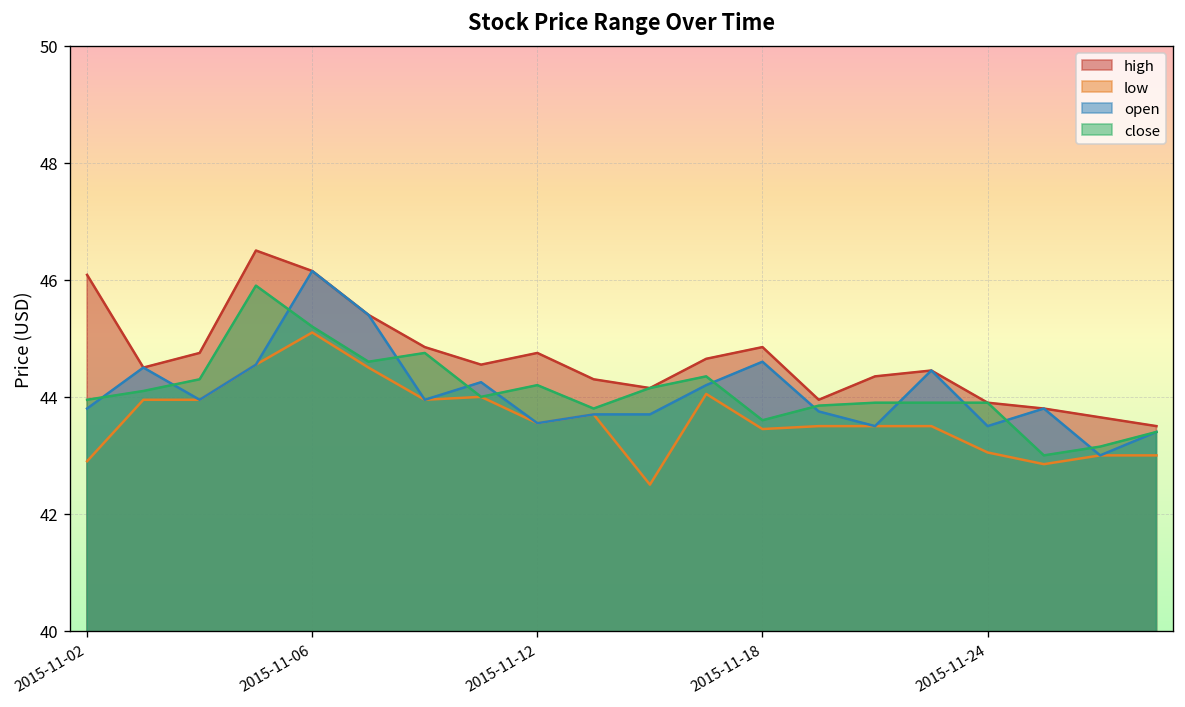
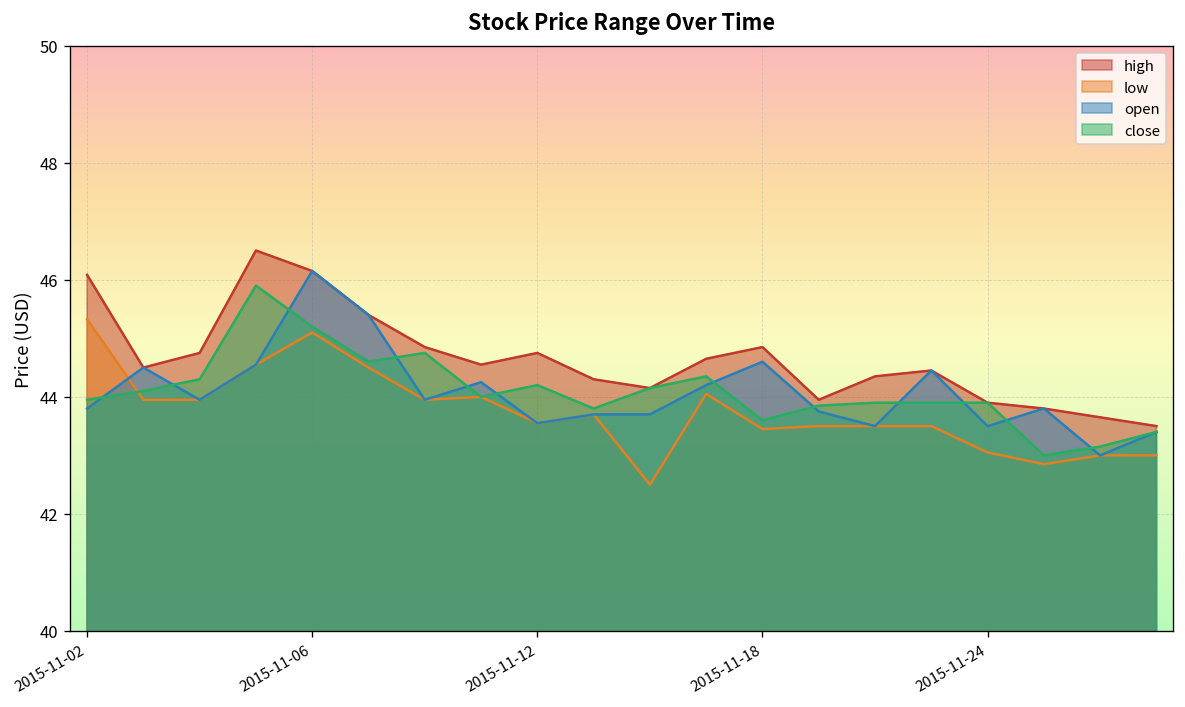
low, 2015-11-02: 42.9 -> 45.3
